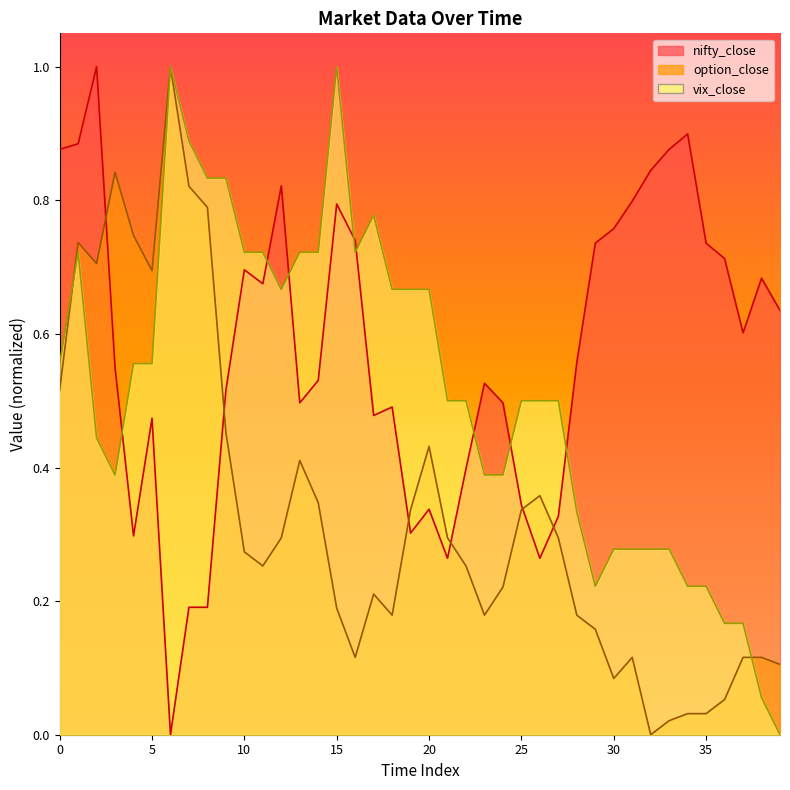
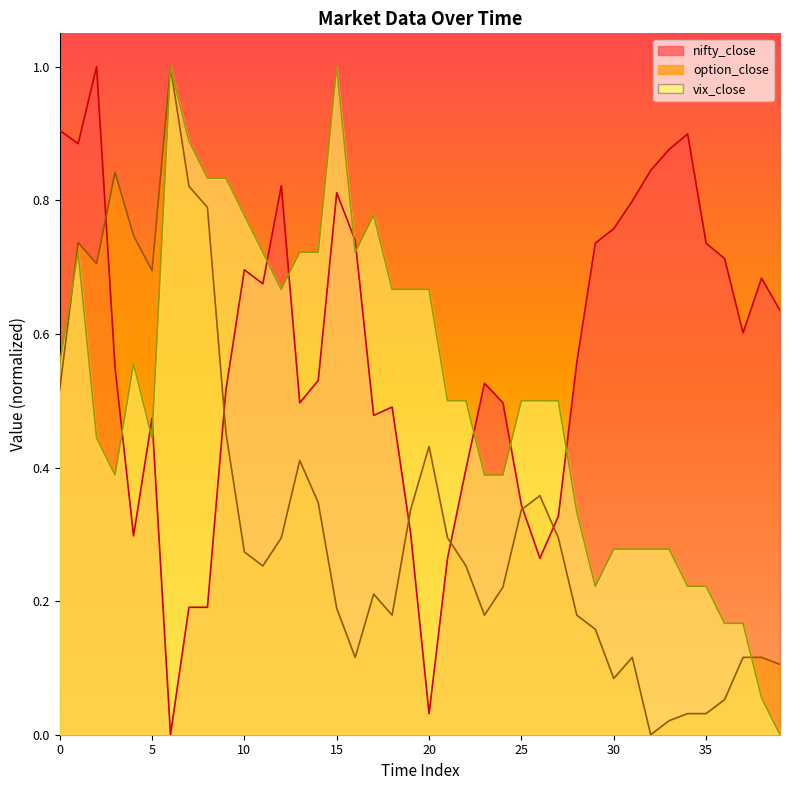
nifty_close, 0: 0.88 -> 0.90
vix_close, 5: 0.56 -> 0.44
vix_close, 10: 0.72 -> 0.78
nifty_close, 15: 0.79 -> 0.81
nifty_close, 20: 0.34 -> 0.03
